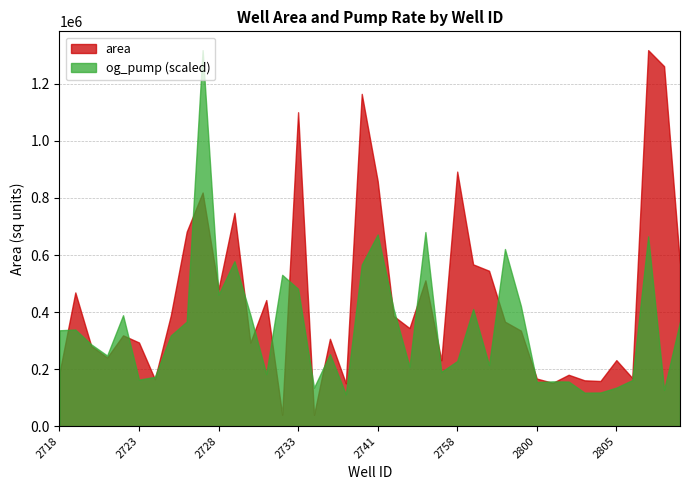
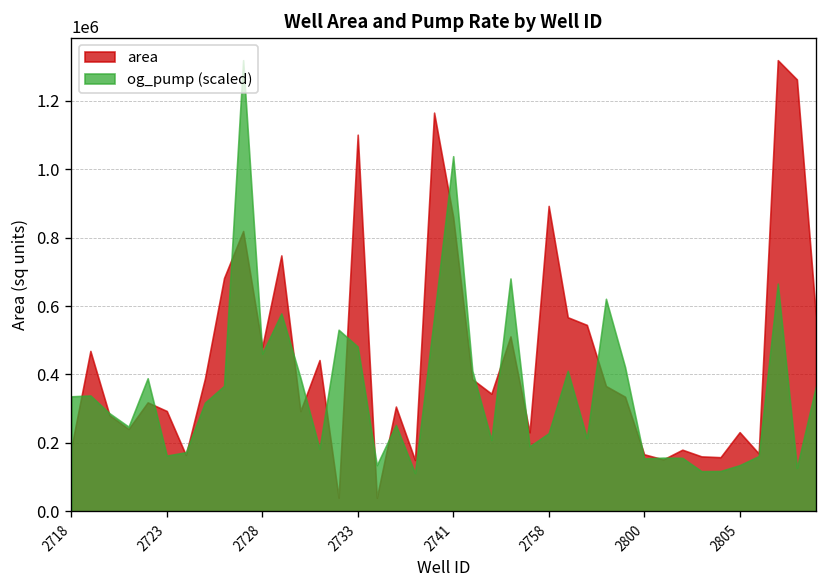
og_pump (scaled), 2741: 670000 -> 1040000
